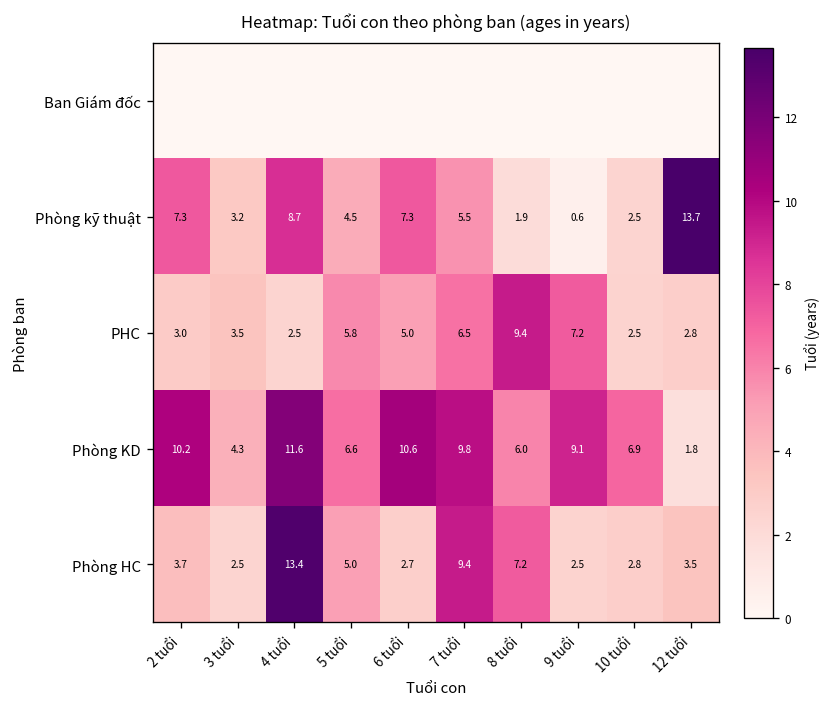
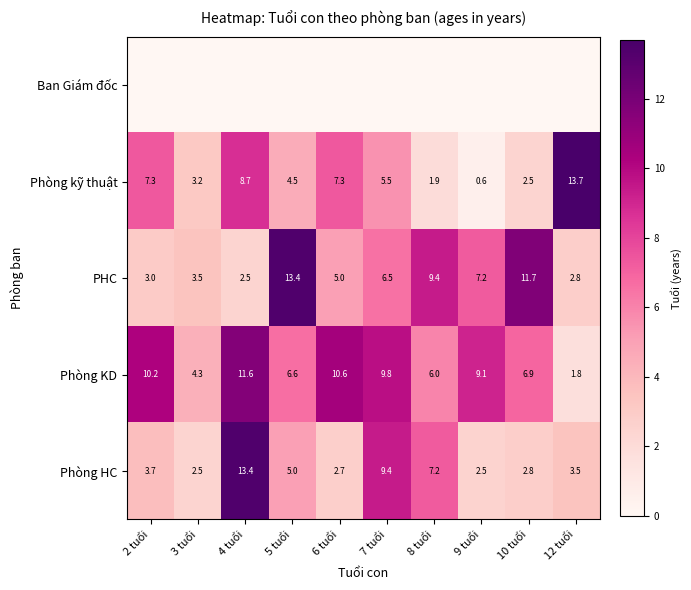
PHC, 5 tuổi: 5.8 -> 13.4
PHC, 10 tuổi: 2.5 -> 11.7
